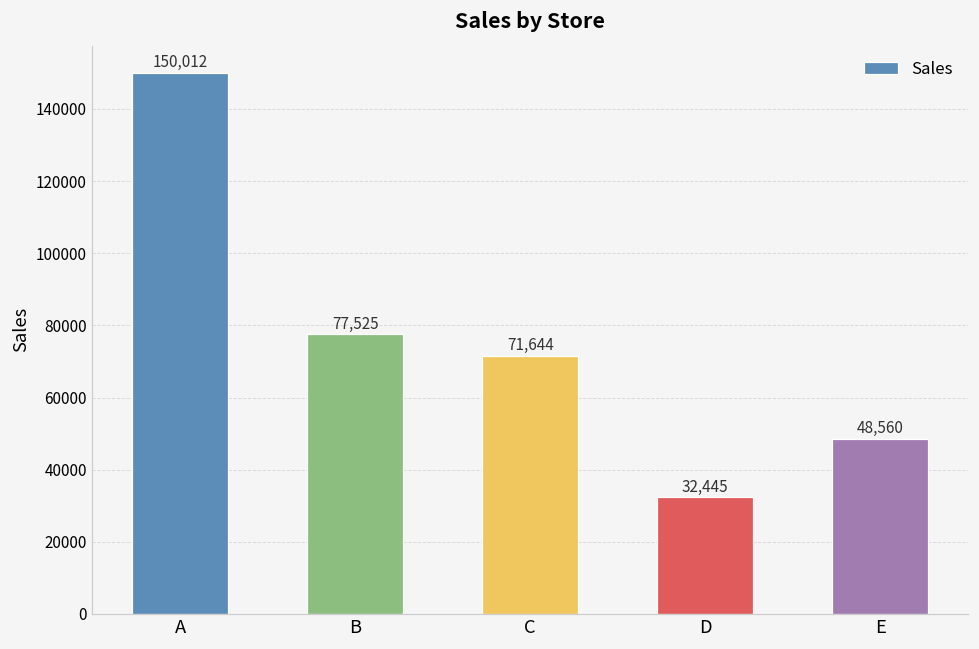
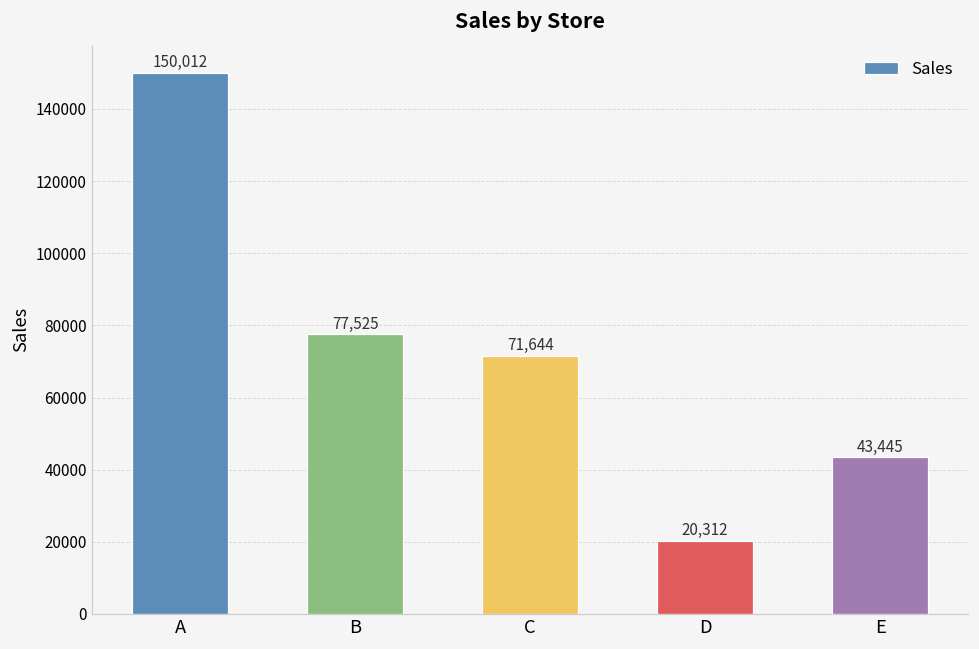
D: 32,445 -> 20,312
E: 48,560 -> 43,445
